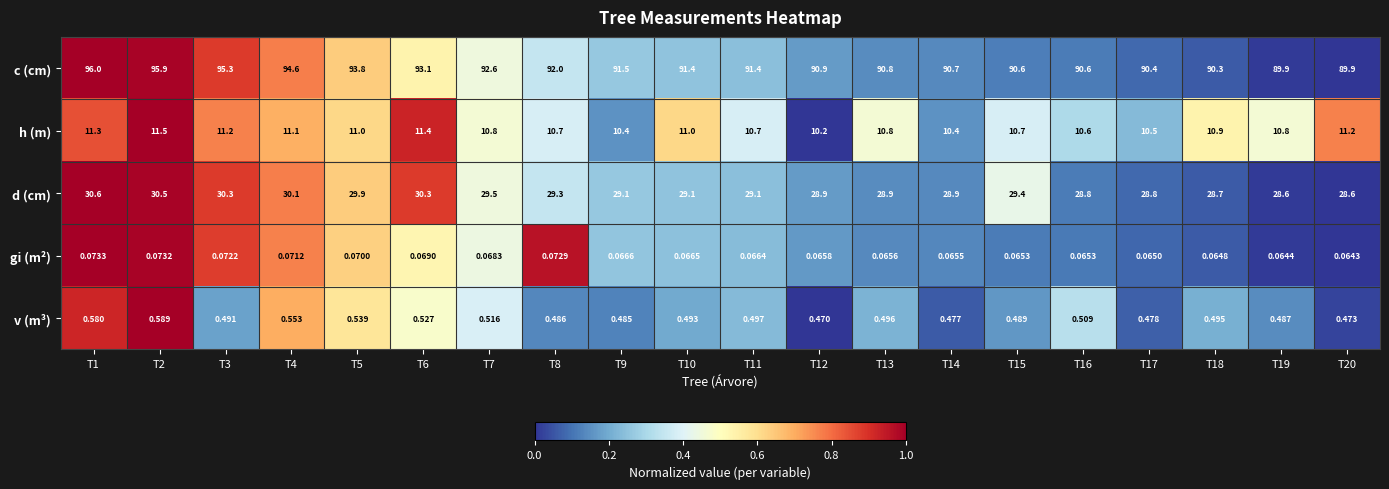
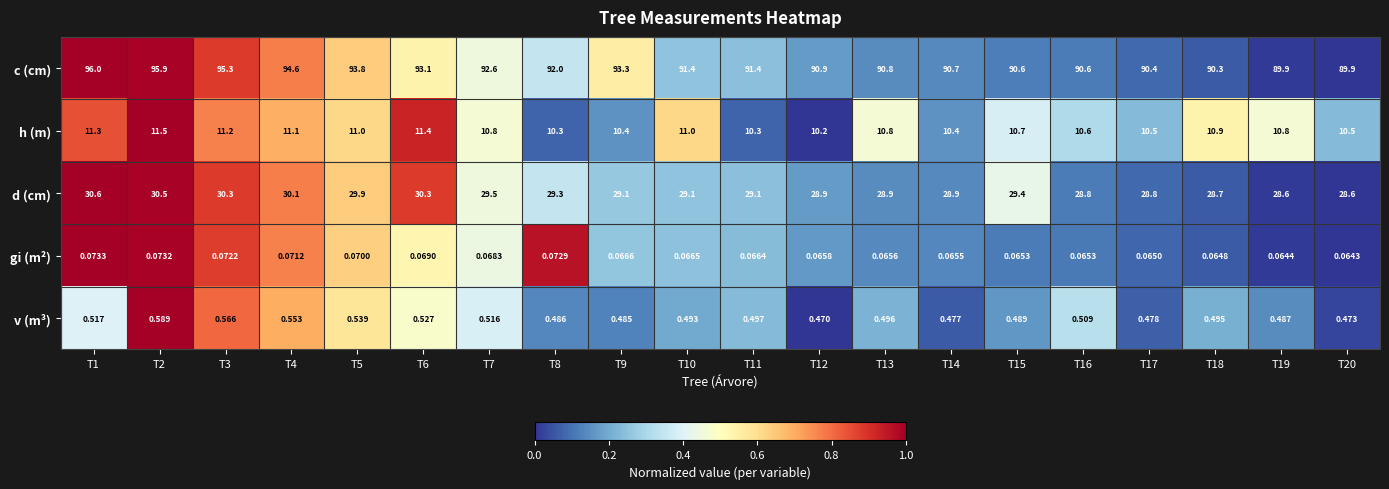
c (cm), T9: 91.5 -> 93.3
h (m), T8: 10.7 -> 10.3
h (m), T11: 10.7 -> 10.3
h (m), T20: 11.2 -> 10.5
v (m³), T1: 0.580 -> 0.517
v (m³), T3: 0.491 -> 0.566
